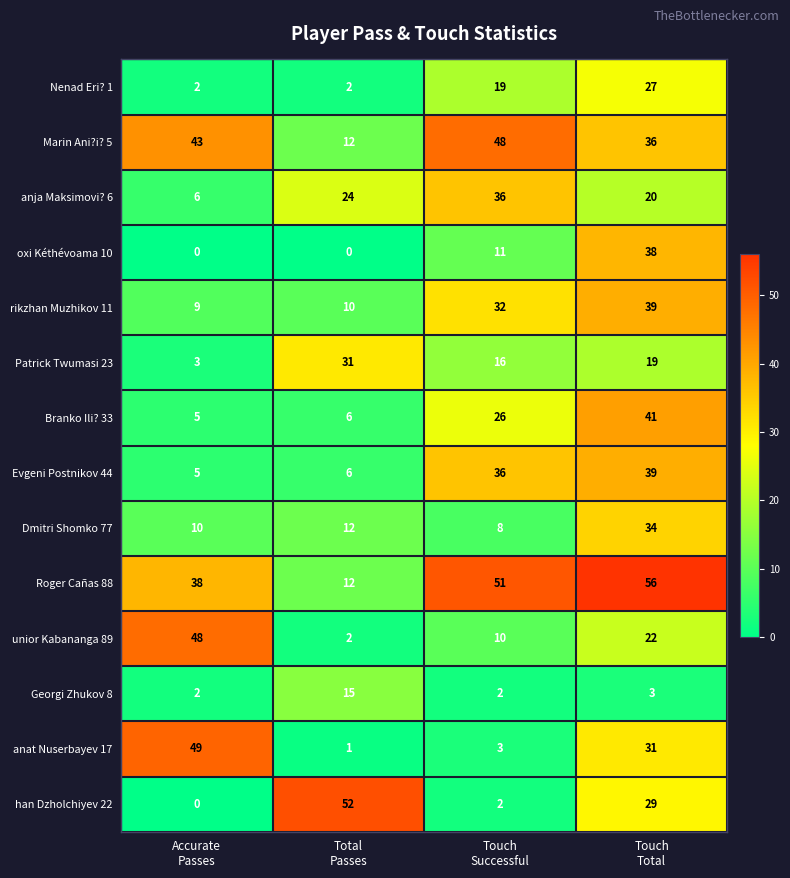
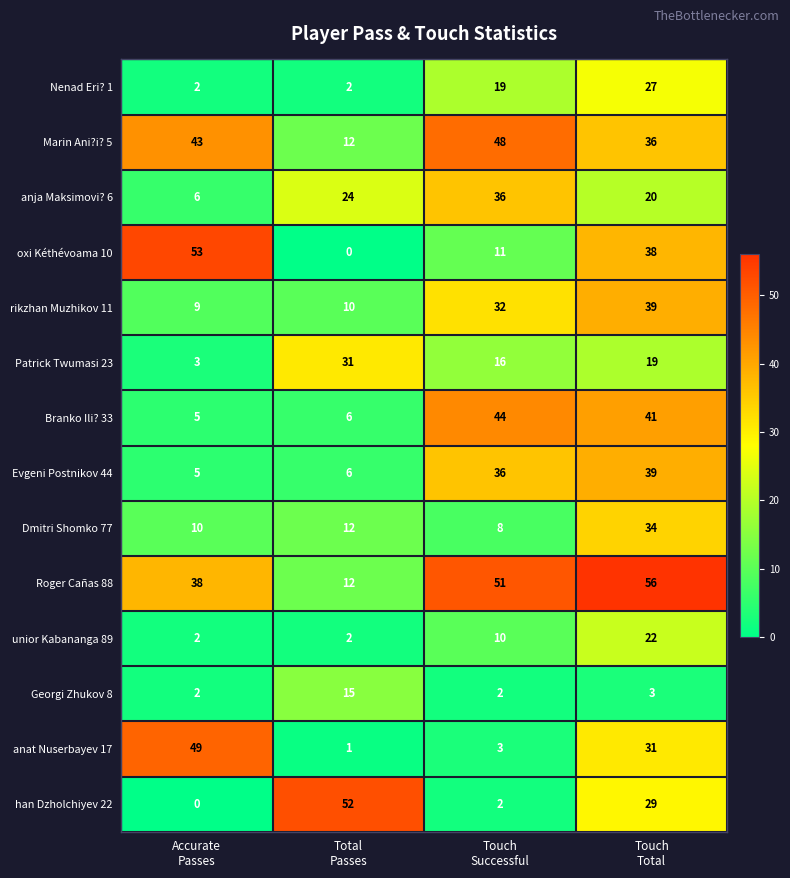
oxi Kéthévoama 10, Accurate Passes: 0 -> 53
Branko Ili? 33, Touch Successful: 26 -> 44
unior Kabananga 89, Accurate Passes: 48 -> 2
